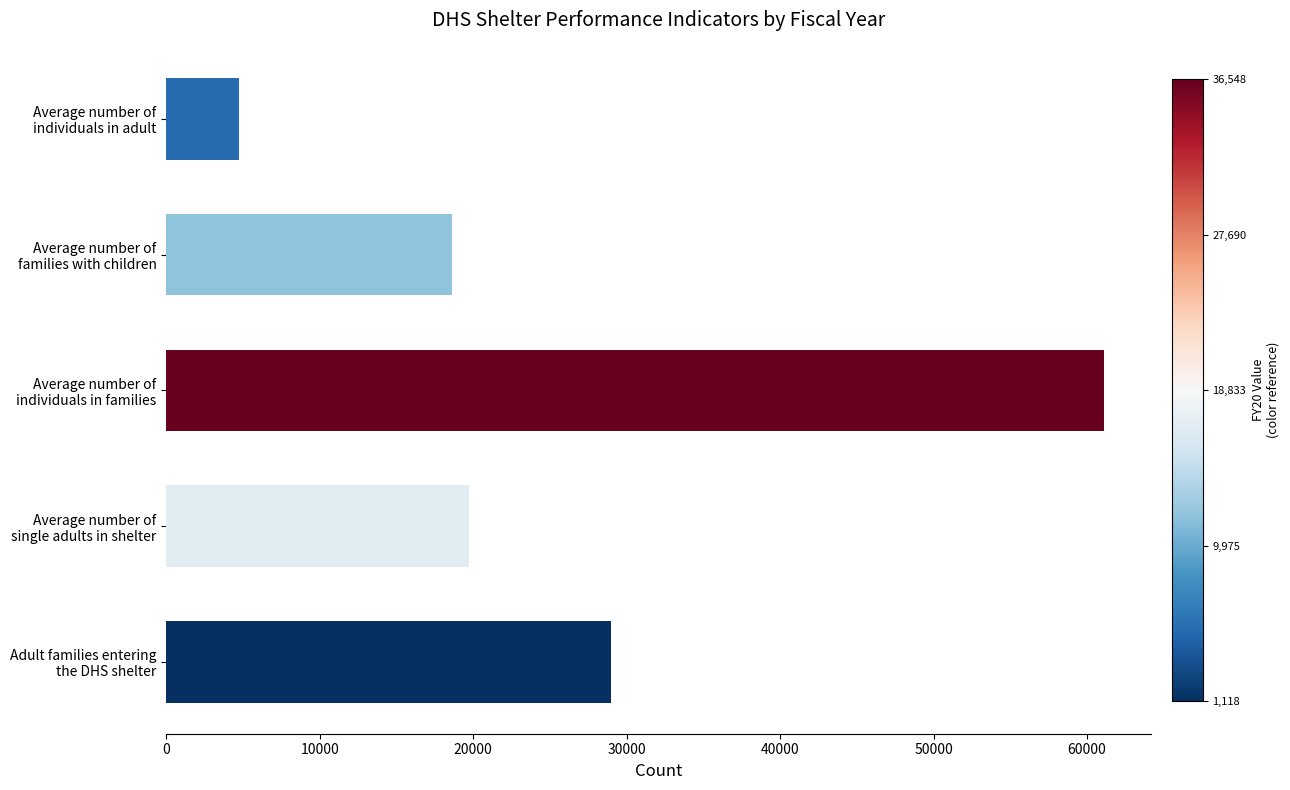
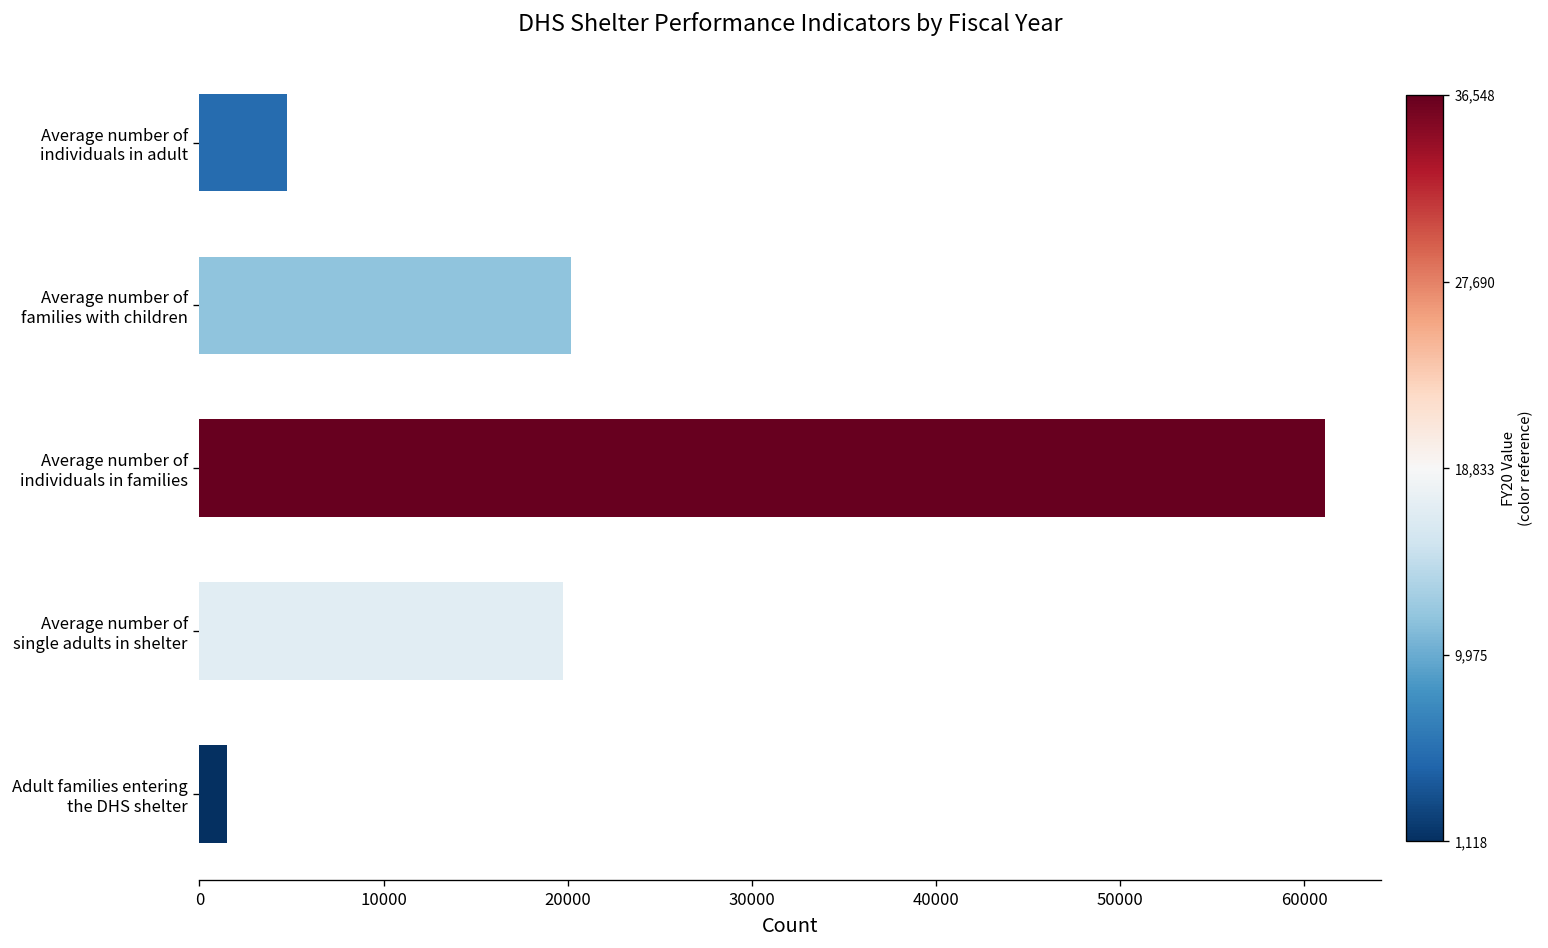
Average number of families with children: 18700 -> 20200
Adult families entering the DHS shelter: 29000 -> 1500
